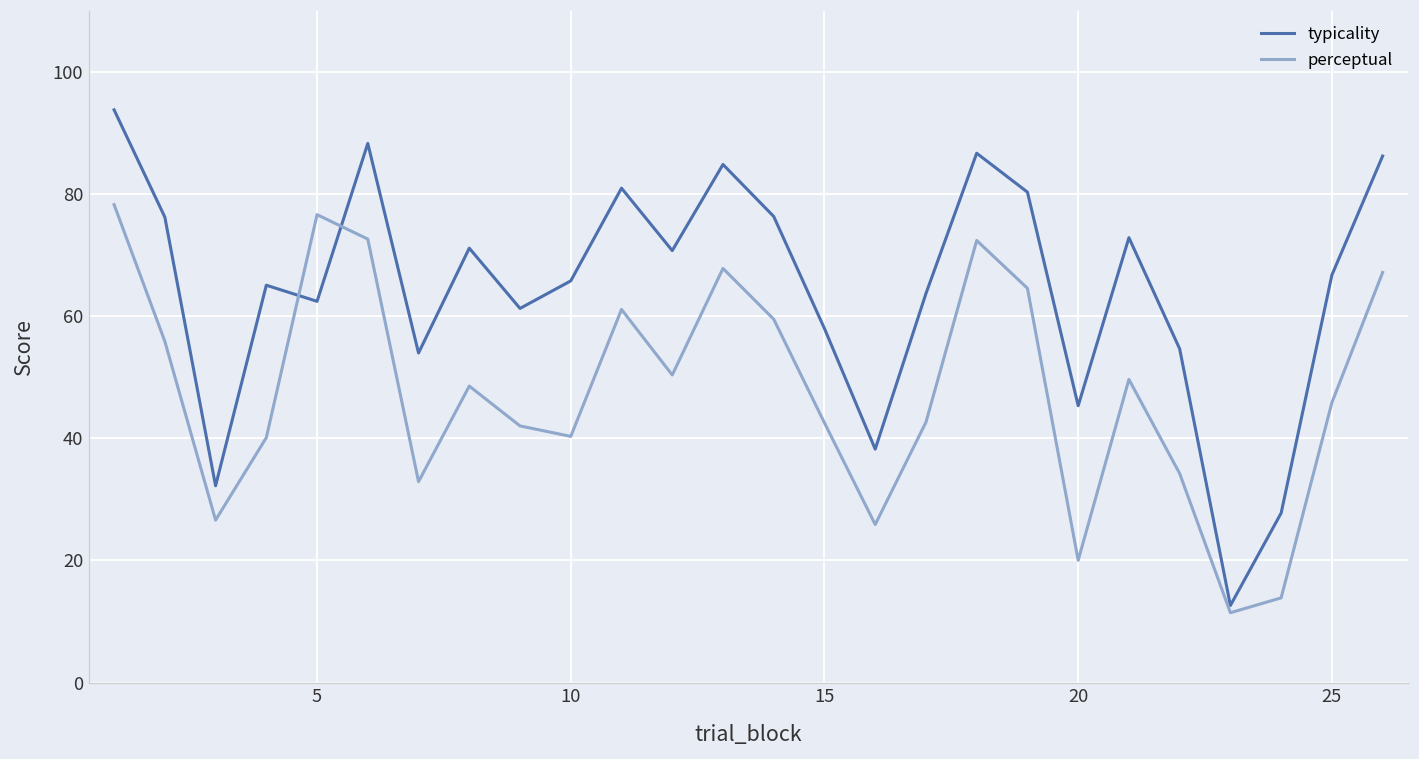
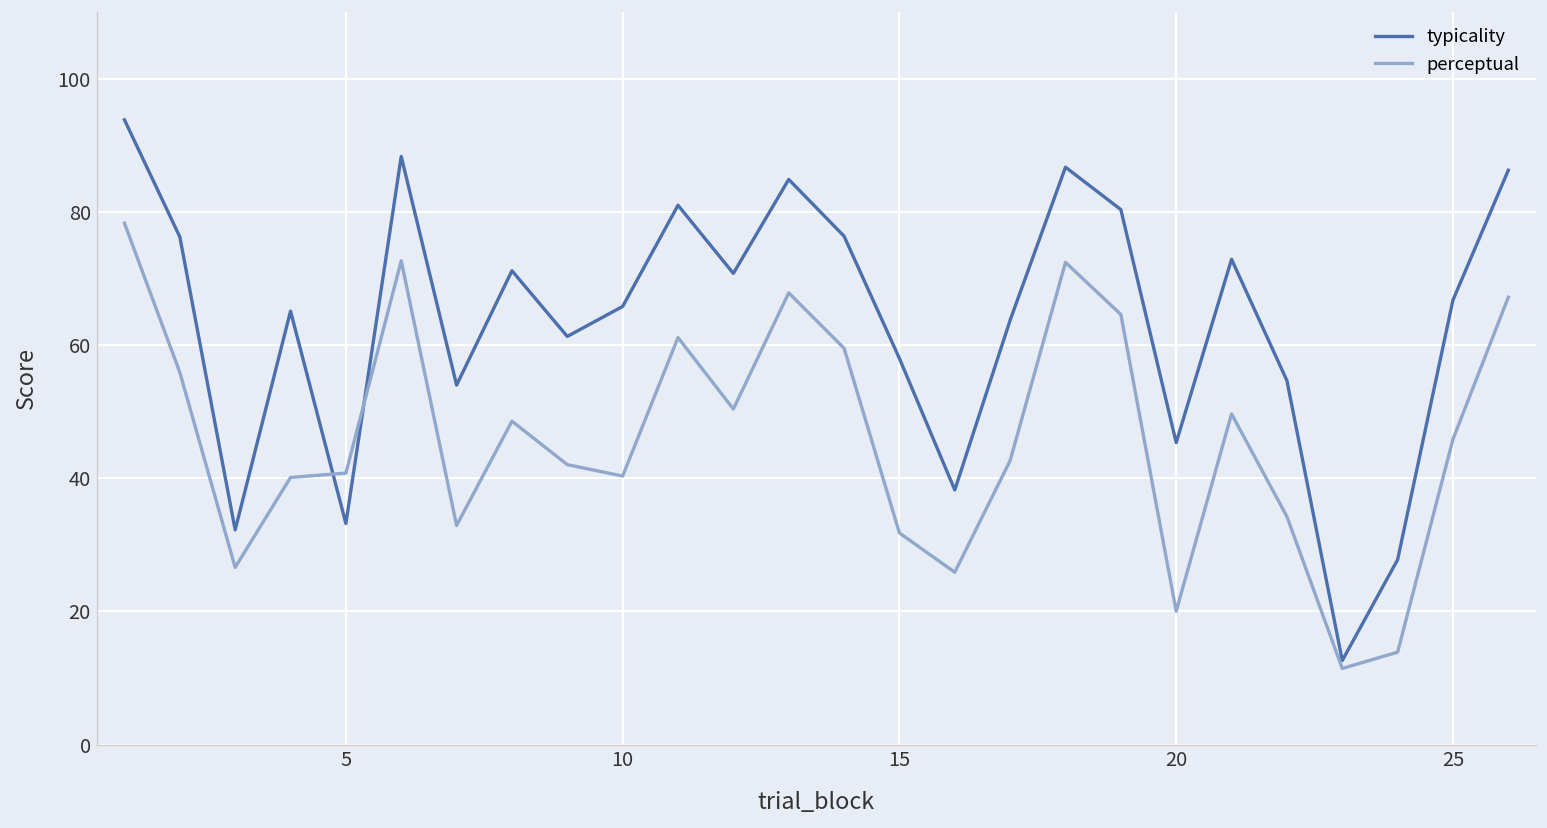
typicality, 5: 62 -> 33
perceptual, 5: 77 -> 41
perceptual, 15: 43 -> 32
